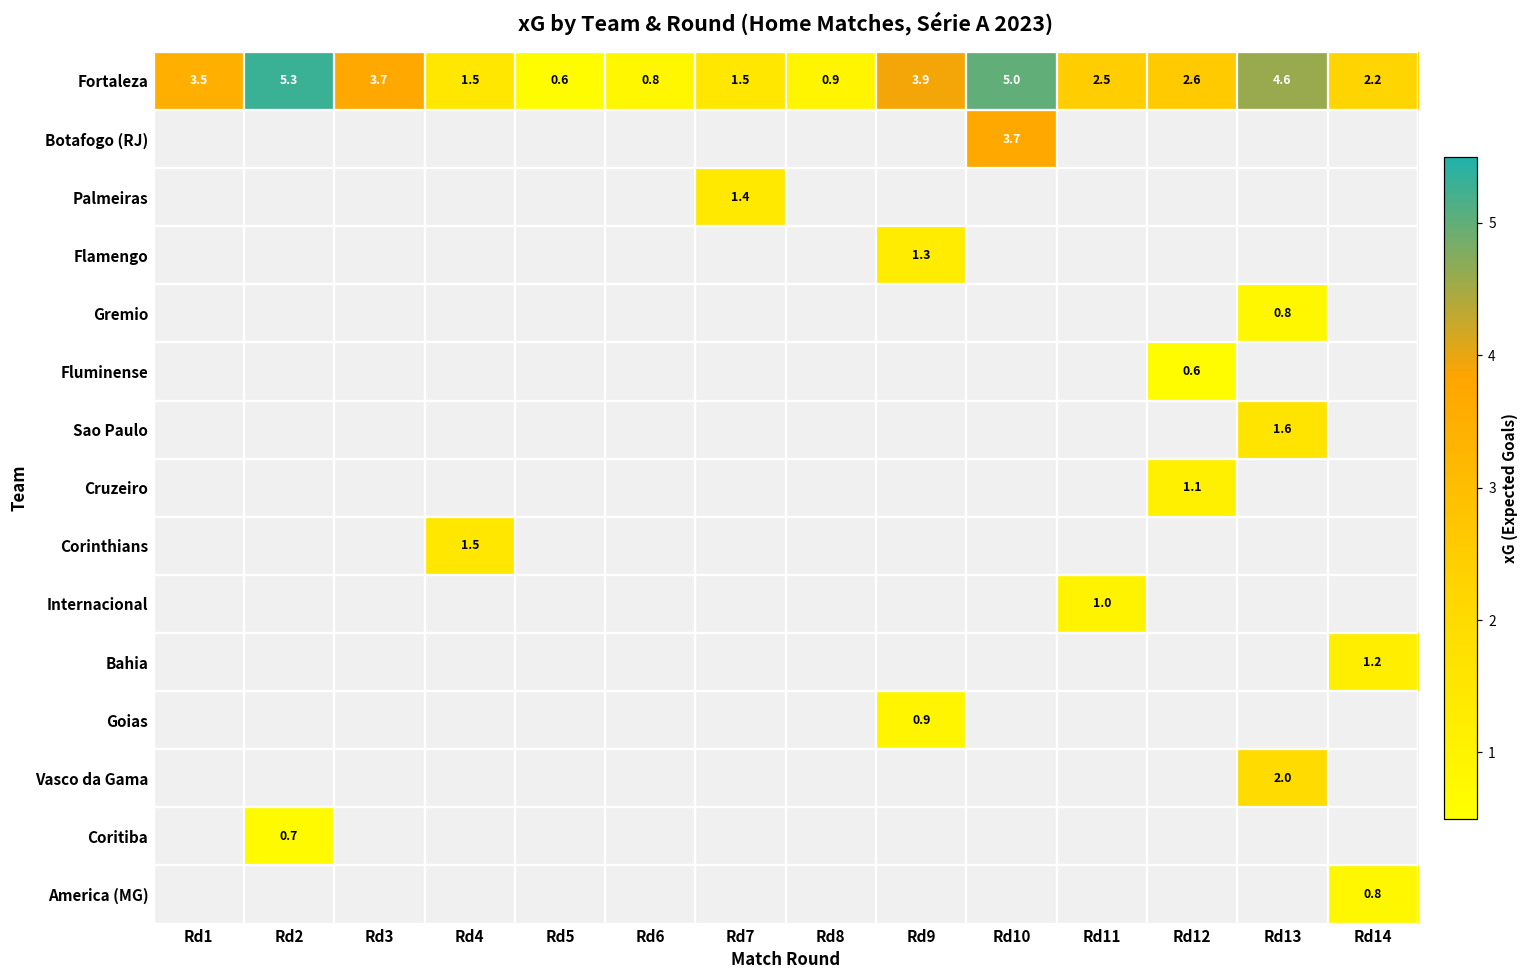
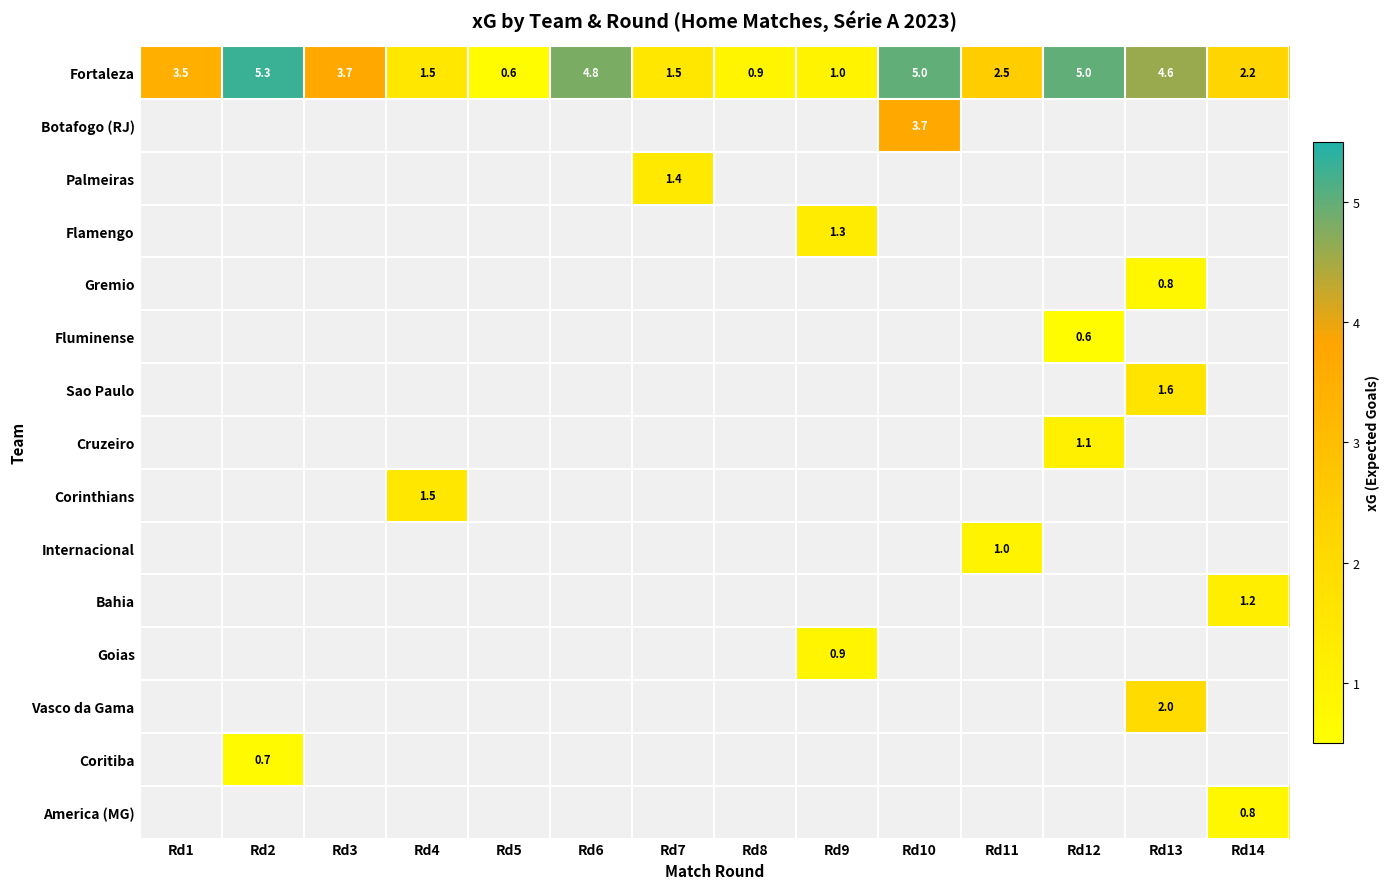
Fortaleza, Rd6: 0.8 -> 4.8
Fortaleza, Rd9: 3.9 -> 1.0
Fortaleza, Rd12: 2.6 -> 5.0
